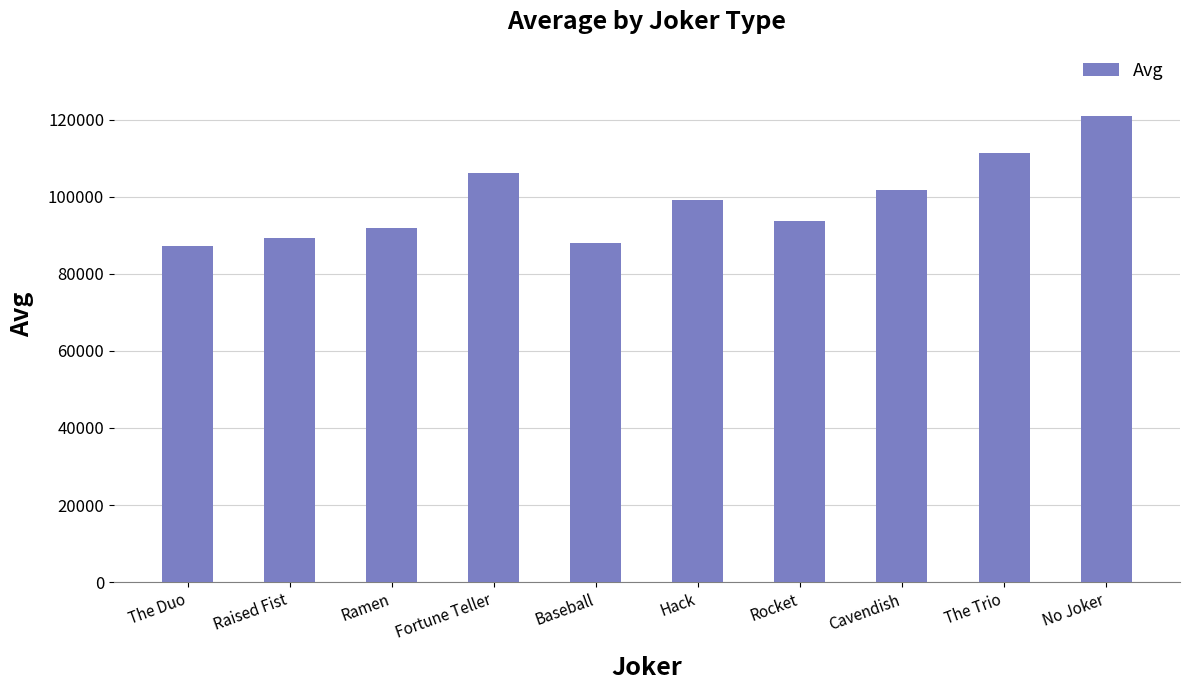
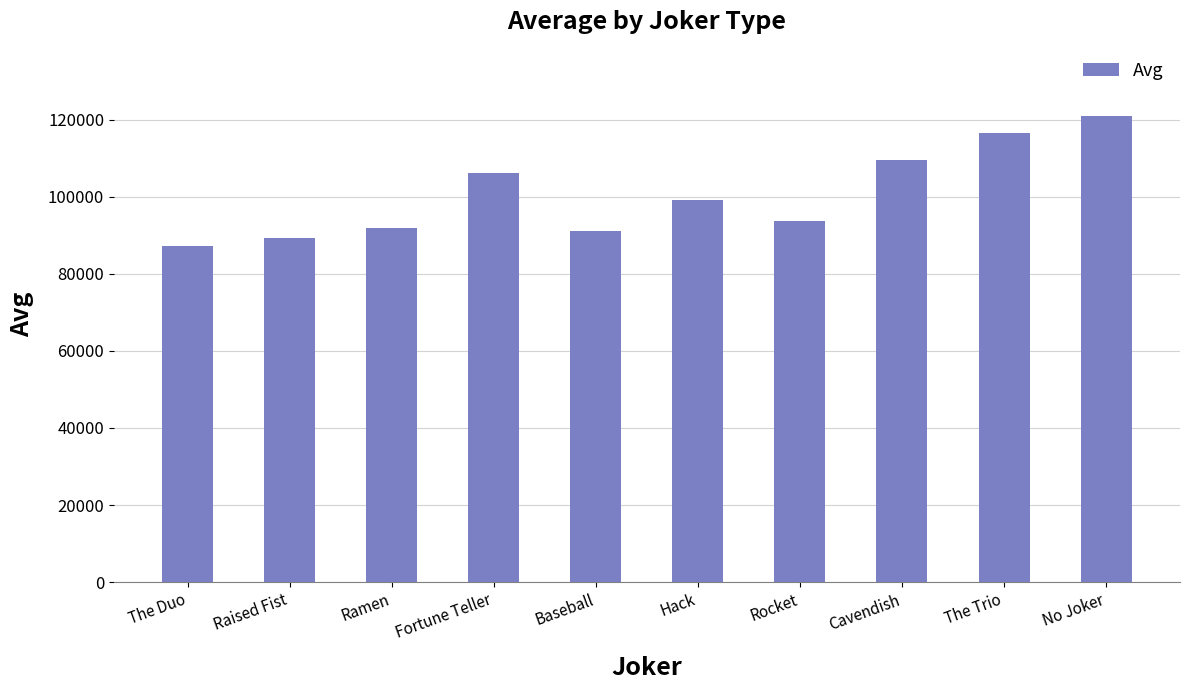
Baseball: 88000 -> 91000
Cavendish: 102000 -> 109000
The Trio: 111000 -> 117000
